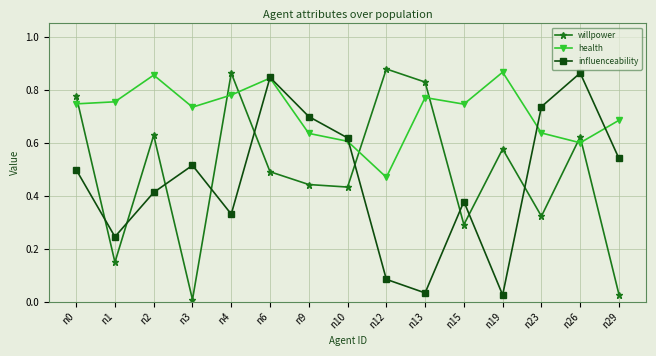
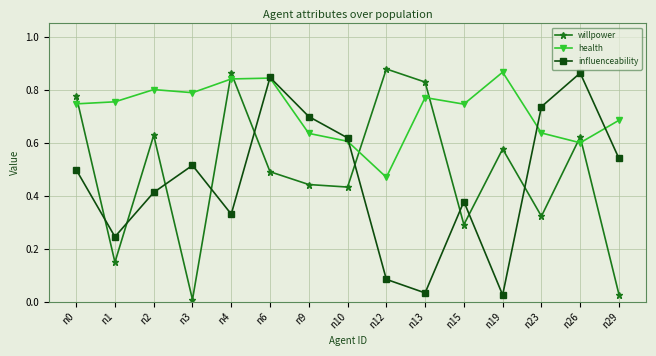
health, n2: 0.86 -> 0.80
health, n3: 0.73 -> 0.79
health, n4: 0.78 -> 0.84
